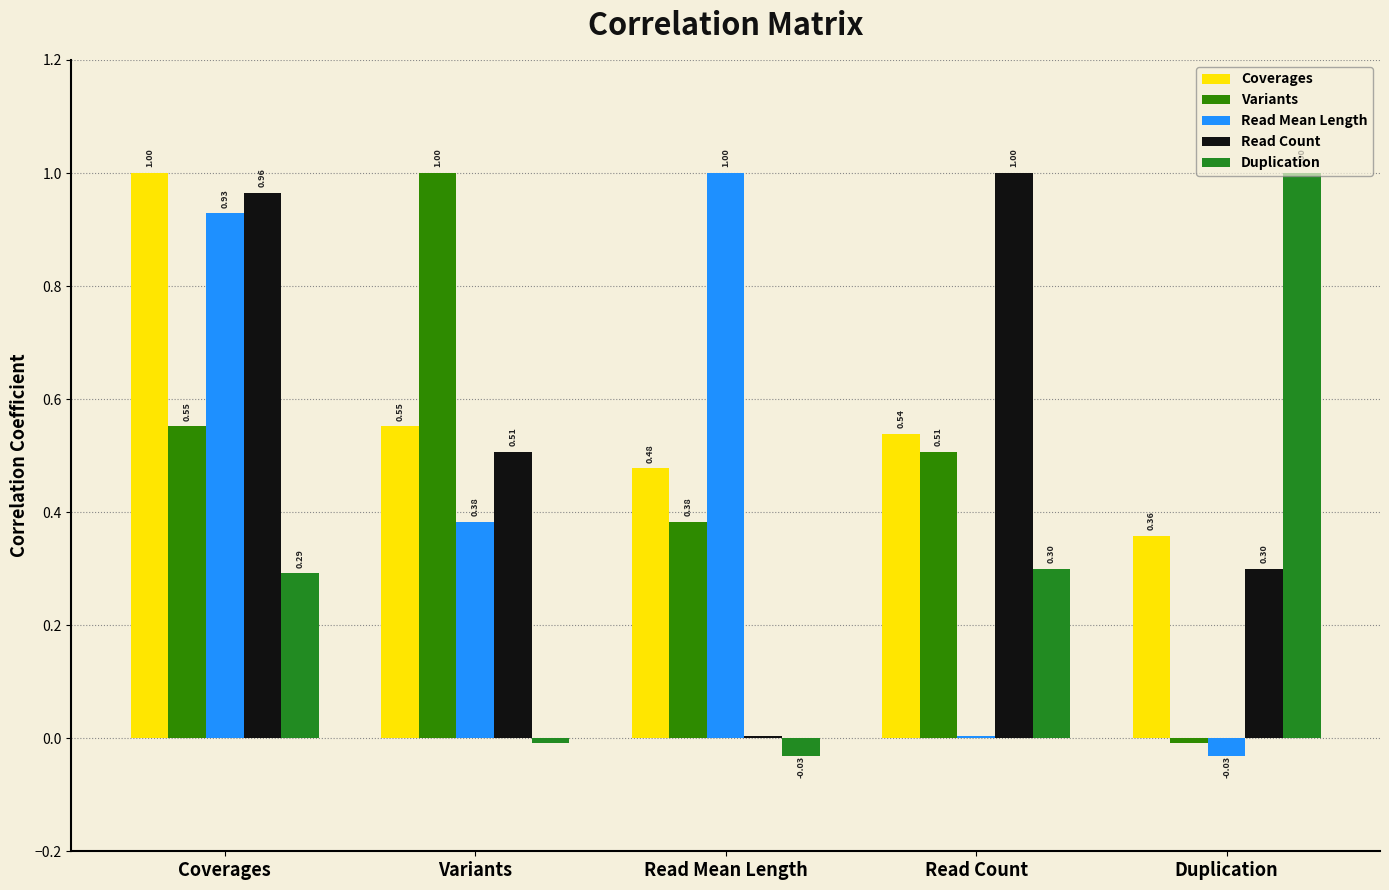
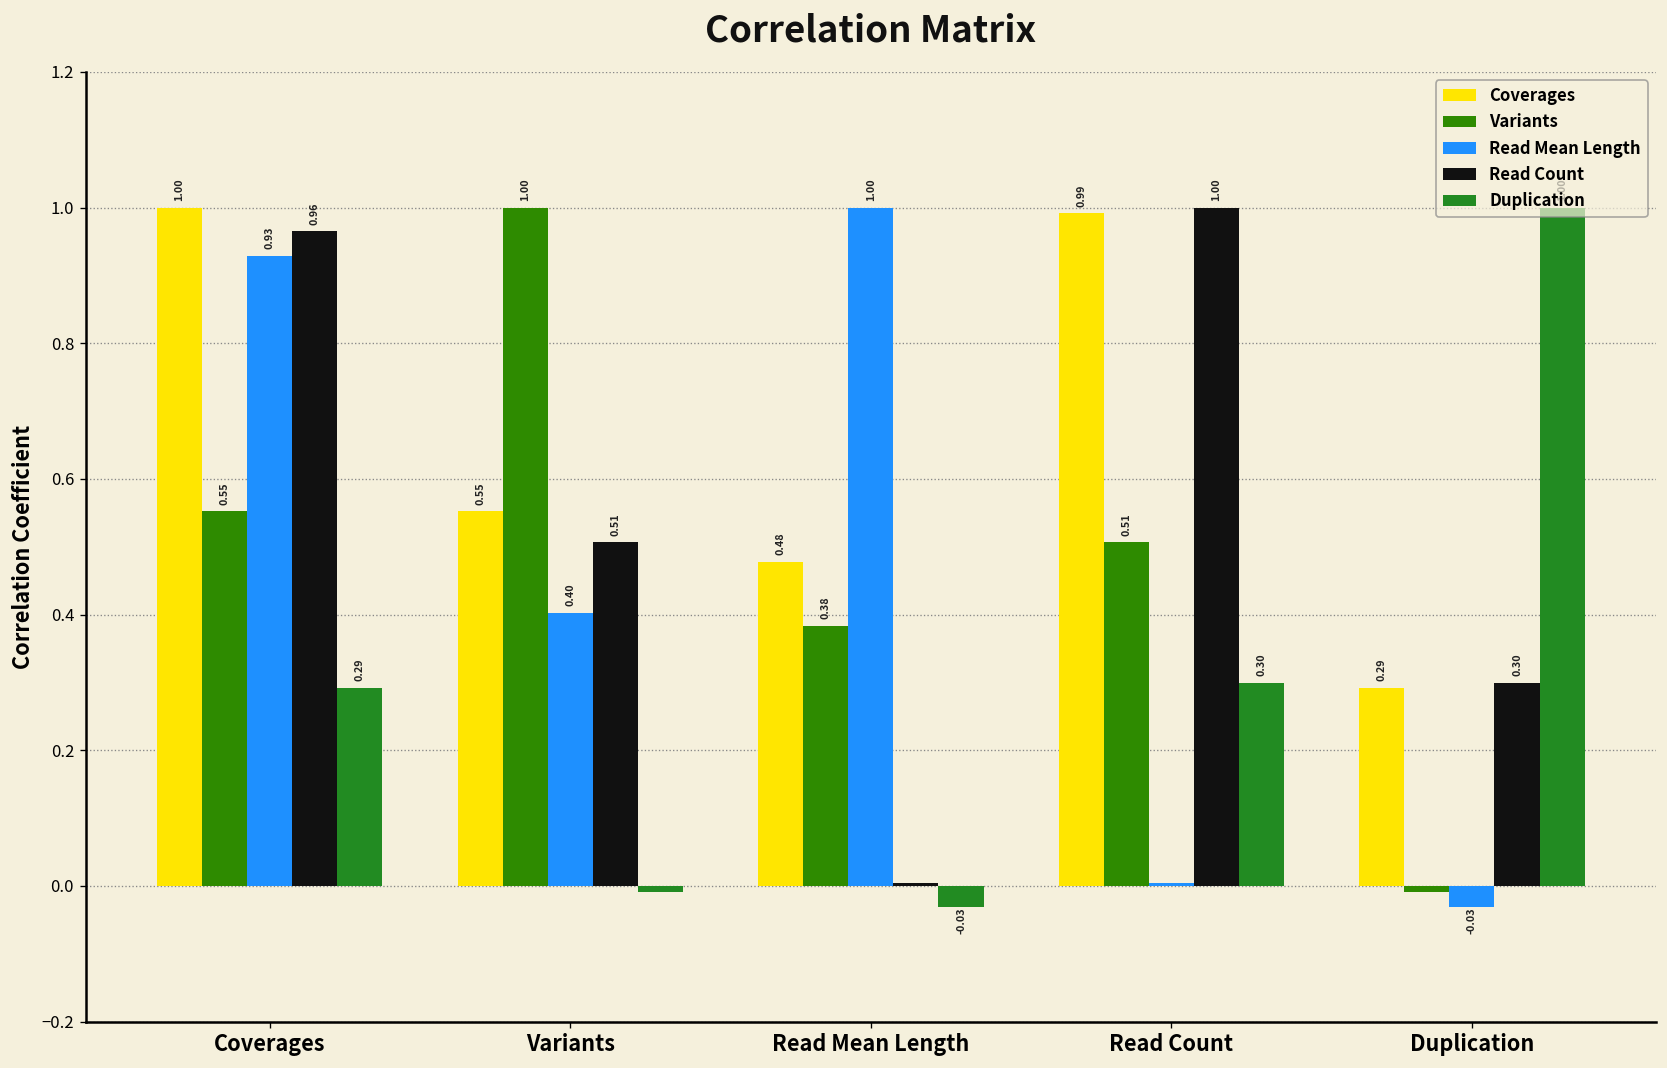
Read Mean Length, Variants: 0.38 -> 0.40
Coverages, Read Count: 0.54 -> 0.99
Coverages, Duplication: 0.36 -> 0.29
